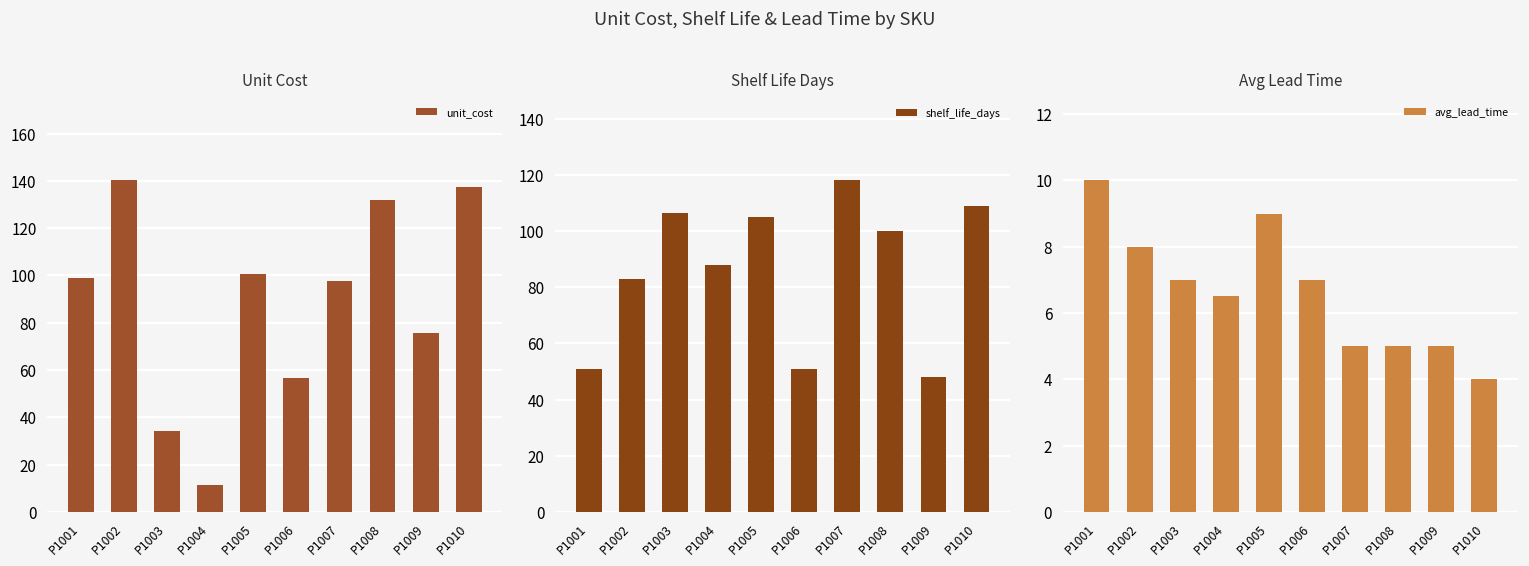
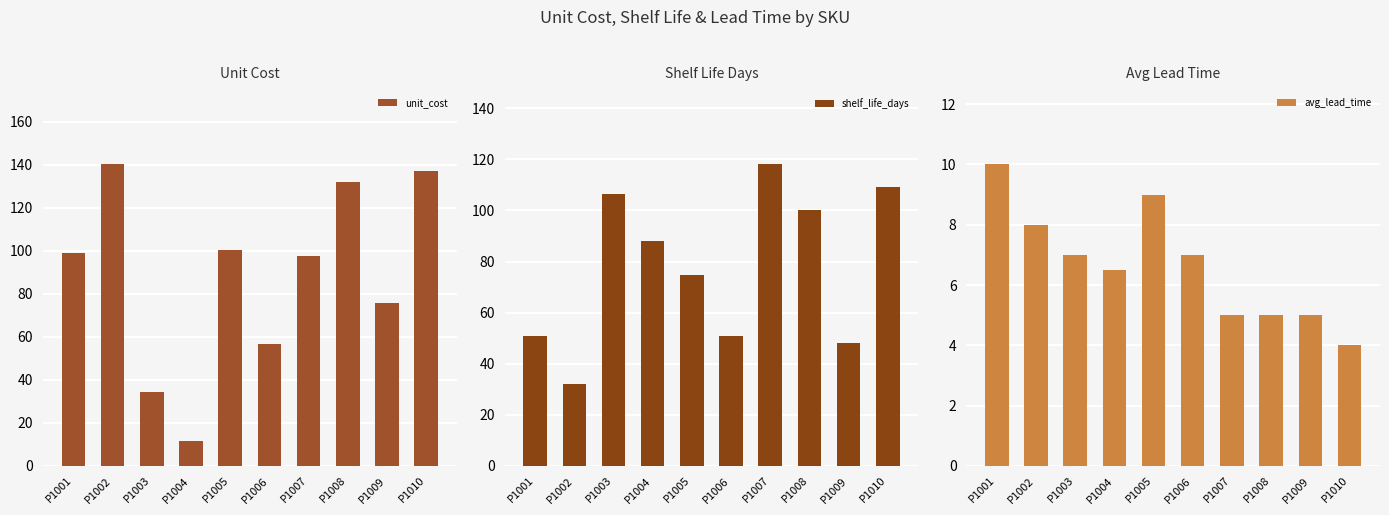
Shelf Life Days, P1002: 83 -> 32
Shelf Life Days, P1005: 105 -> 75
